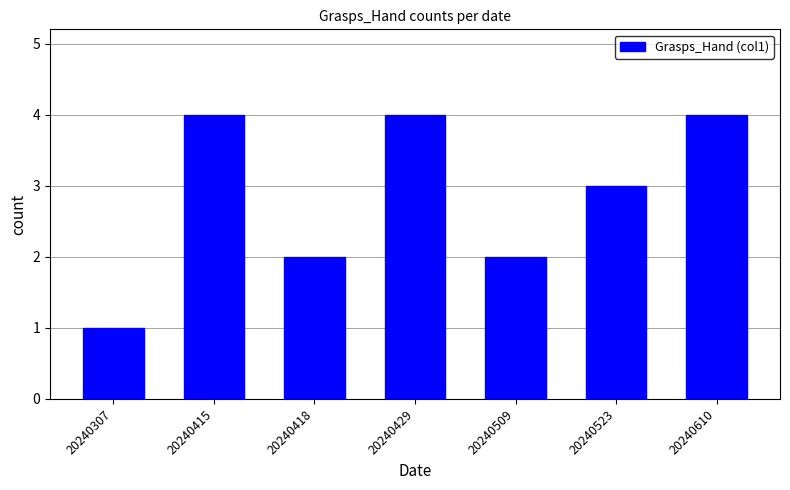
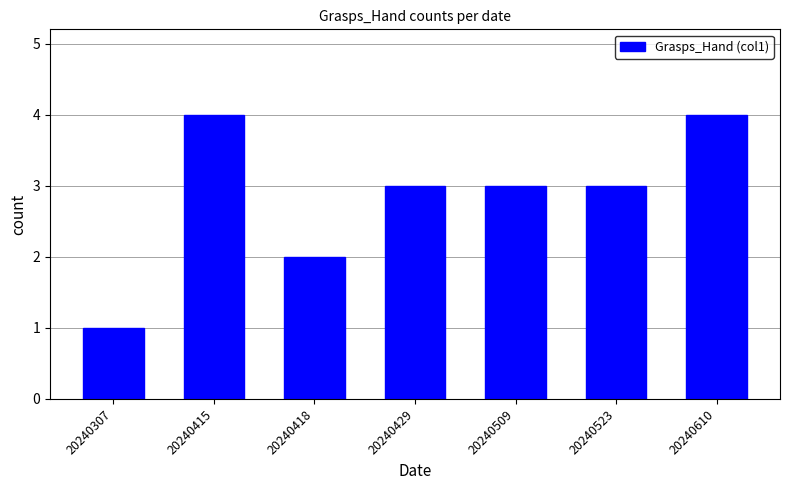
20240429: 4 -> 3
20240509: 2 -> 3
